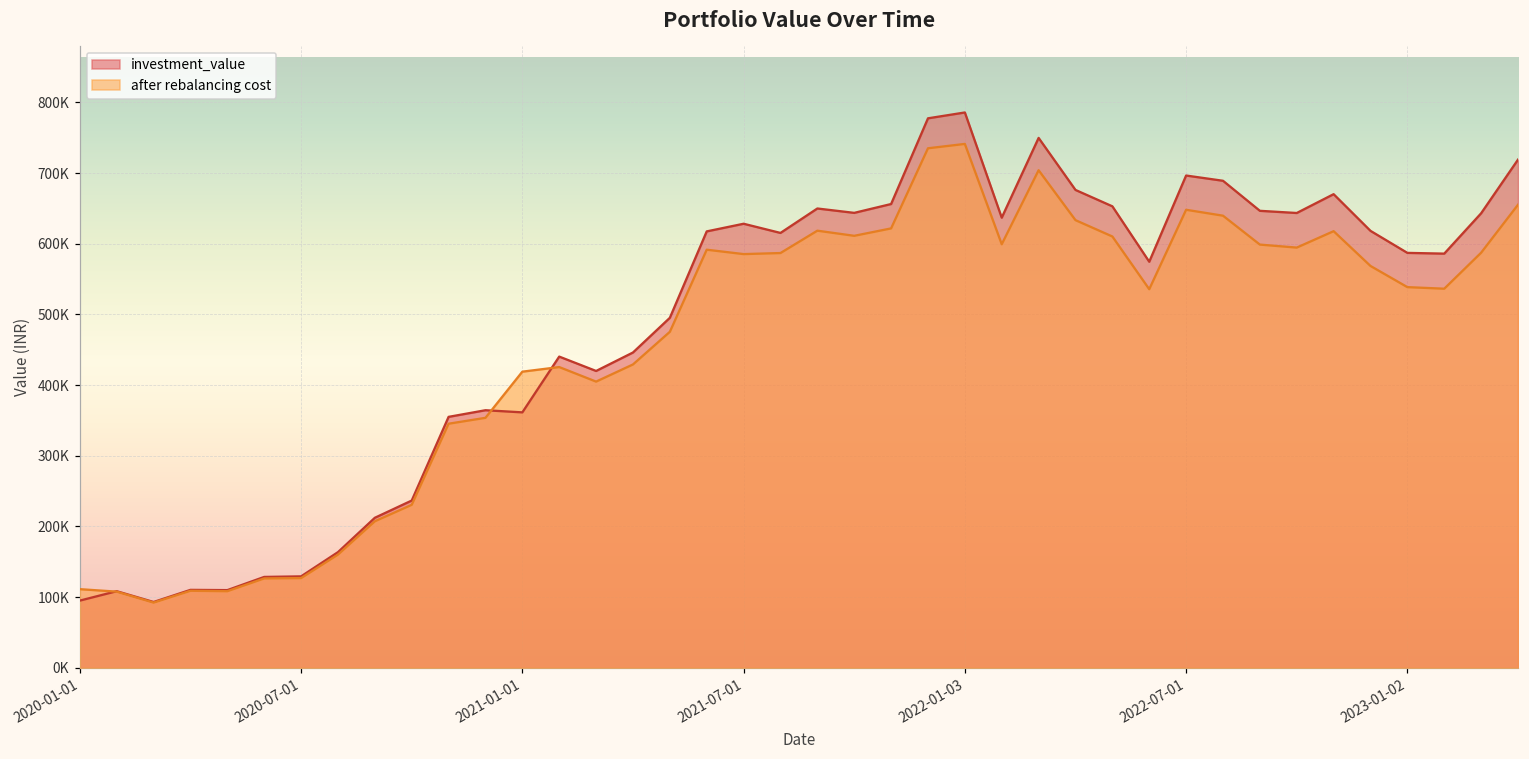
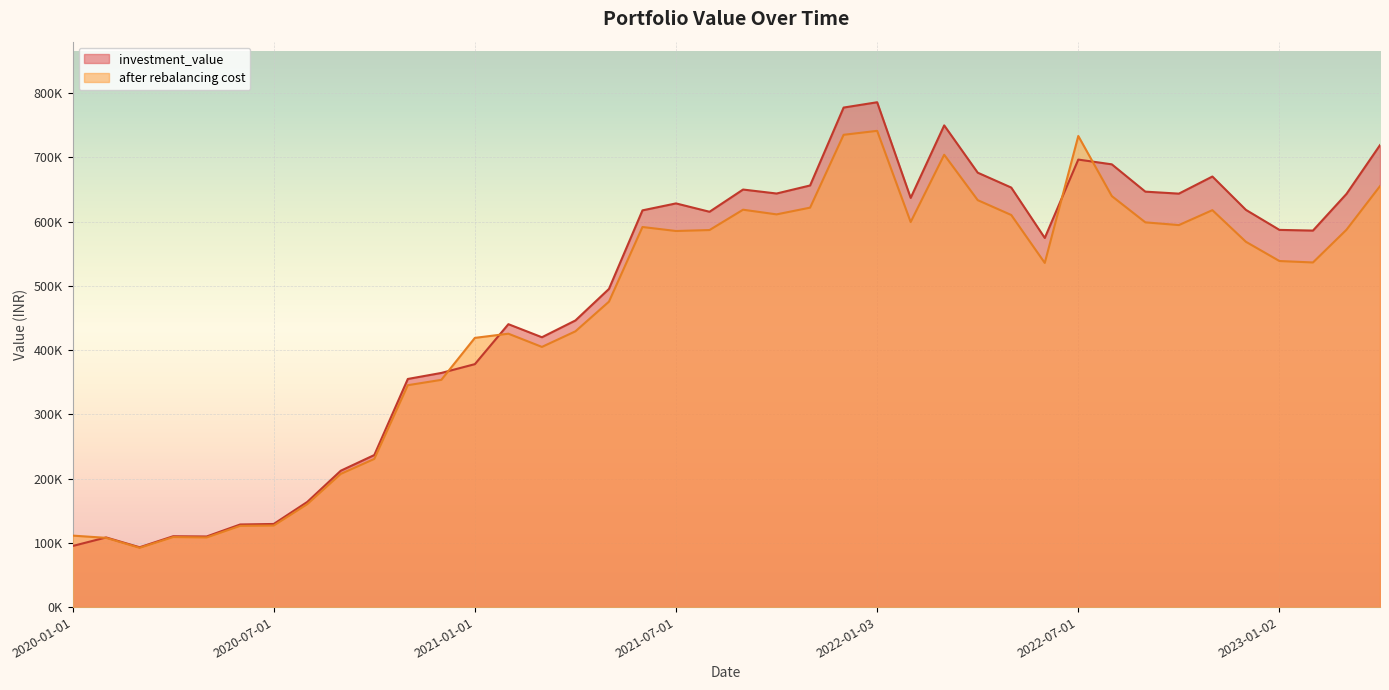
investment_value, 2021-01-01: 360000 -> 380000
after rebalancing cost, 2022-07-01: 650000 -> 730000
